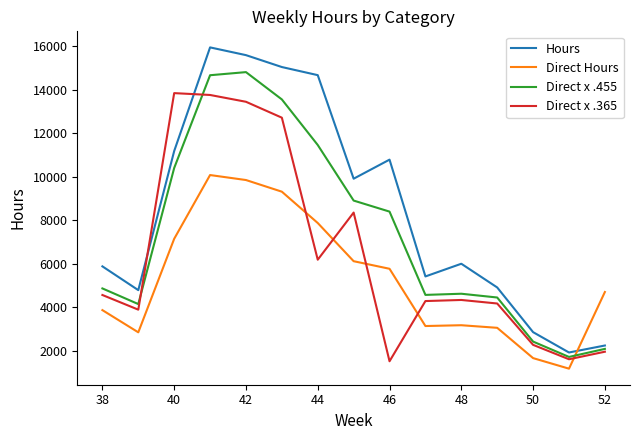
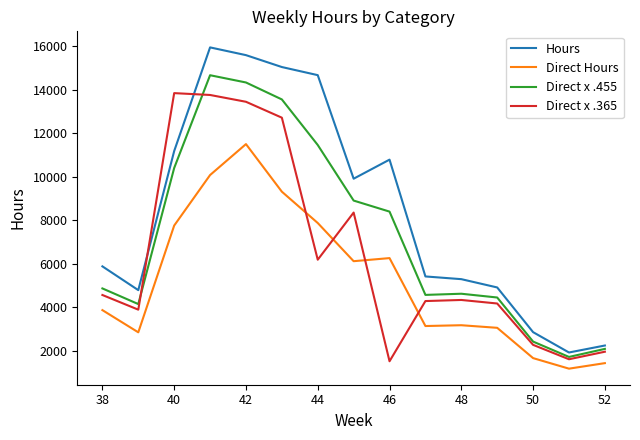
Direct Hours, 40: 7100 -> 7800
Direct Hours, 42: 9800 -> 11500
Direct x .455, 42: 14800 -> 14300
Direct Hours, 46: 5800 -> 6300
Hours, 48: 6000 -> 5300
Direct Hours, 52: 4700 -> 1400
